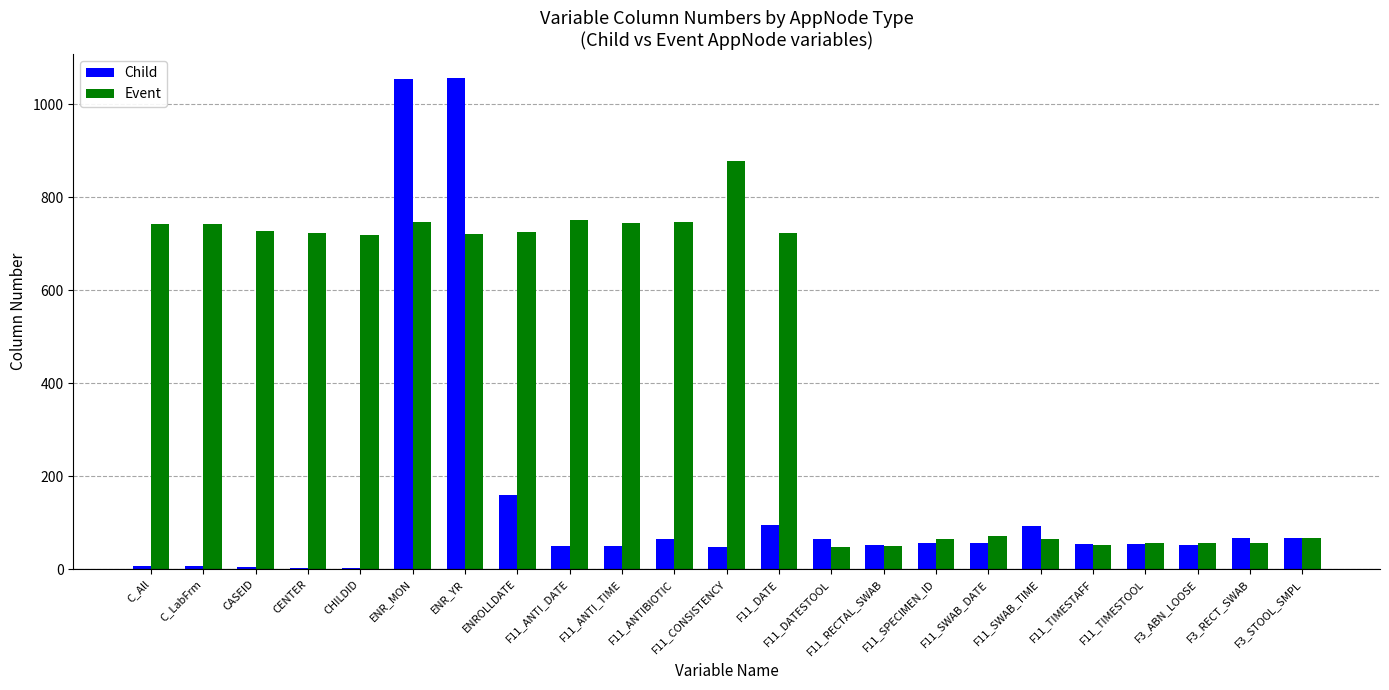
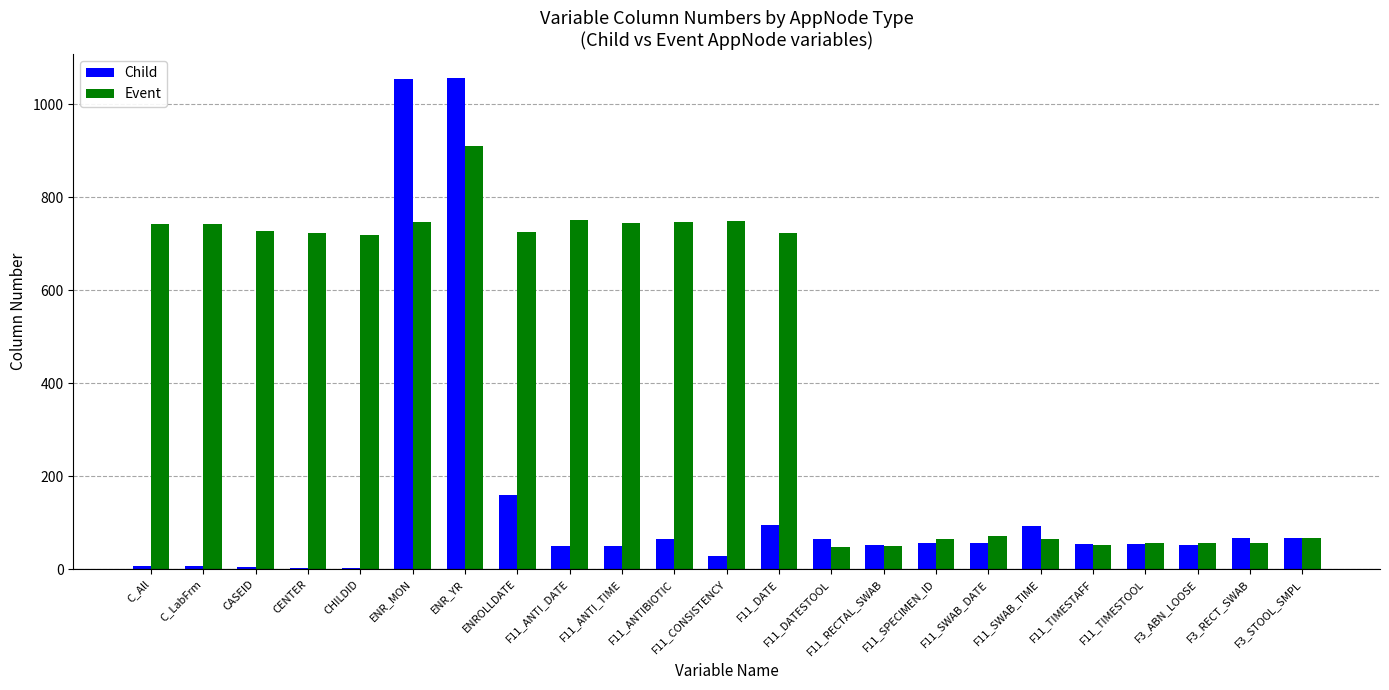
Event, ENR_YR: 720 -> 910
Child, F11_CONSISTENCY: 50 -> 30
Event, F11_CONSISTENCY: 880 -> 750
